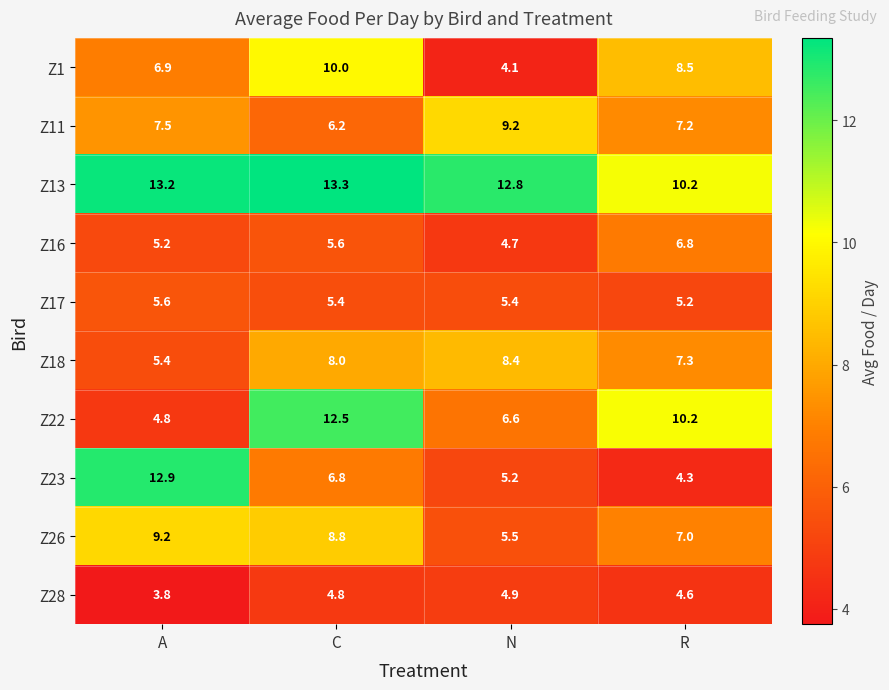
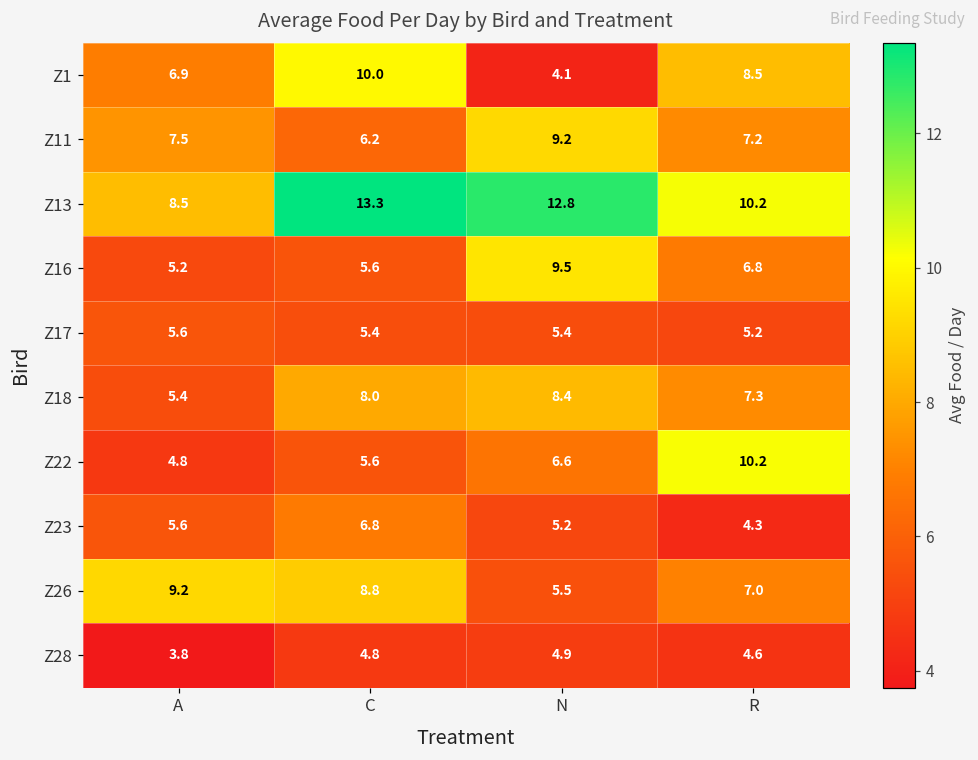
Z13, A: 13.2 -> 8.5
Z16, N: 4.7 -> 9.5
Z22, C: 12.5 -> 5.6
Z23, A: 12.9 -> 5.6
